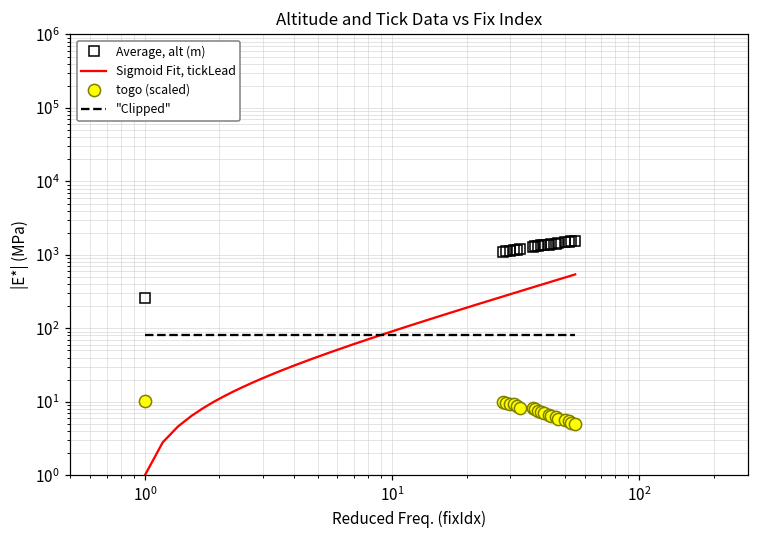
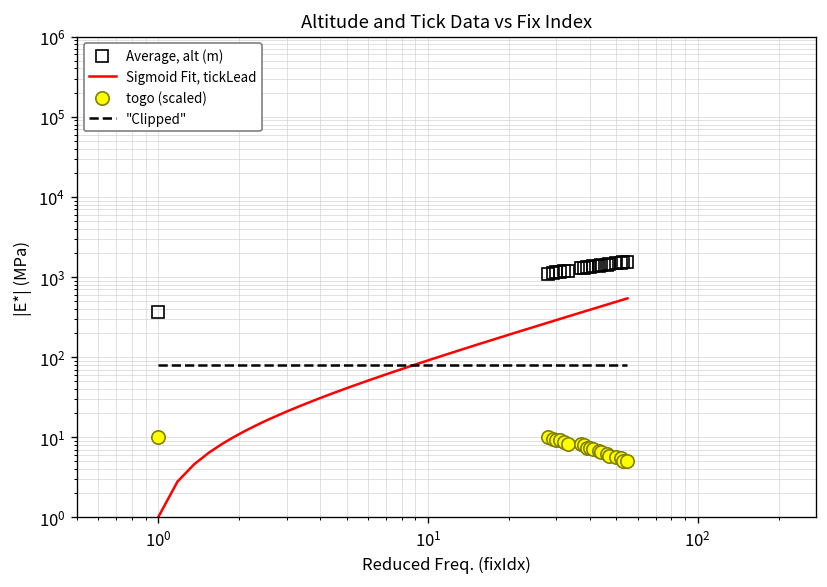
Average, alt (m), 10^0: 260 -> 400
